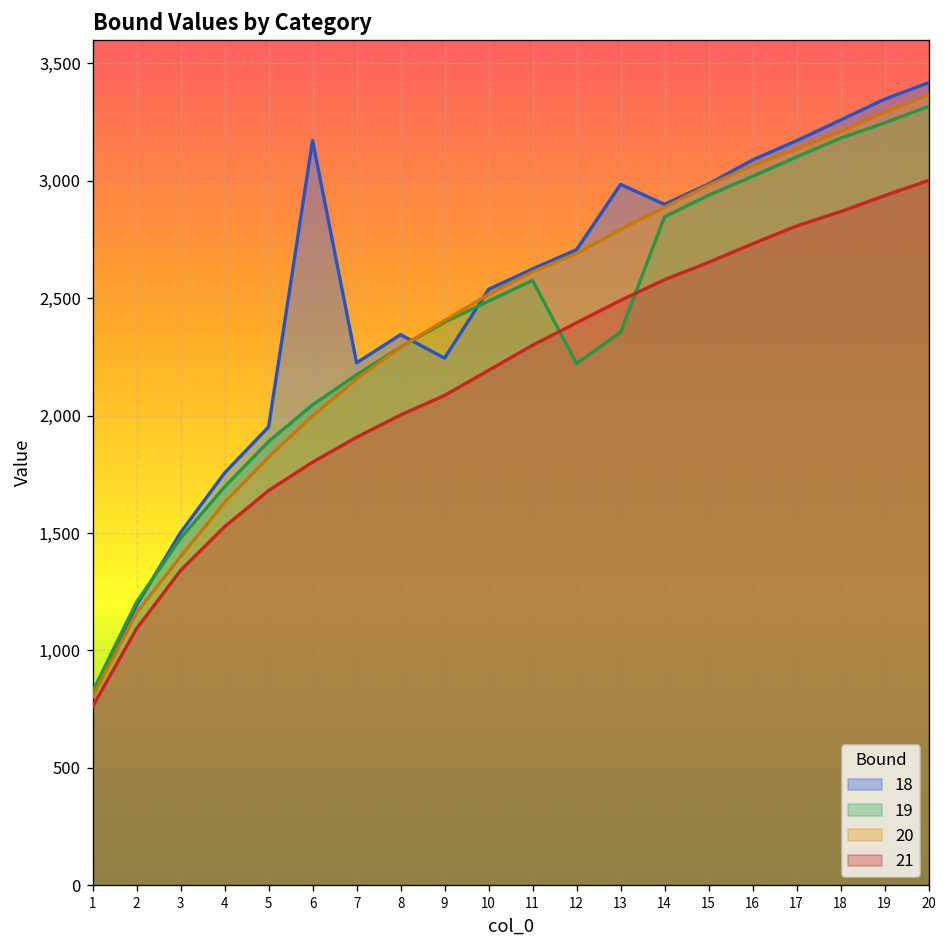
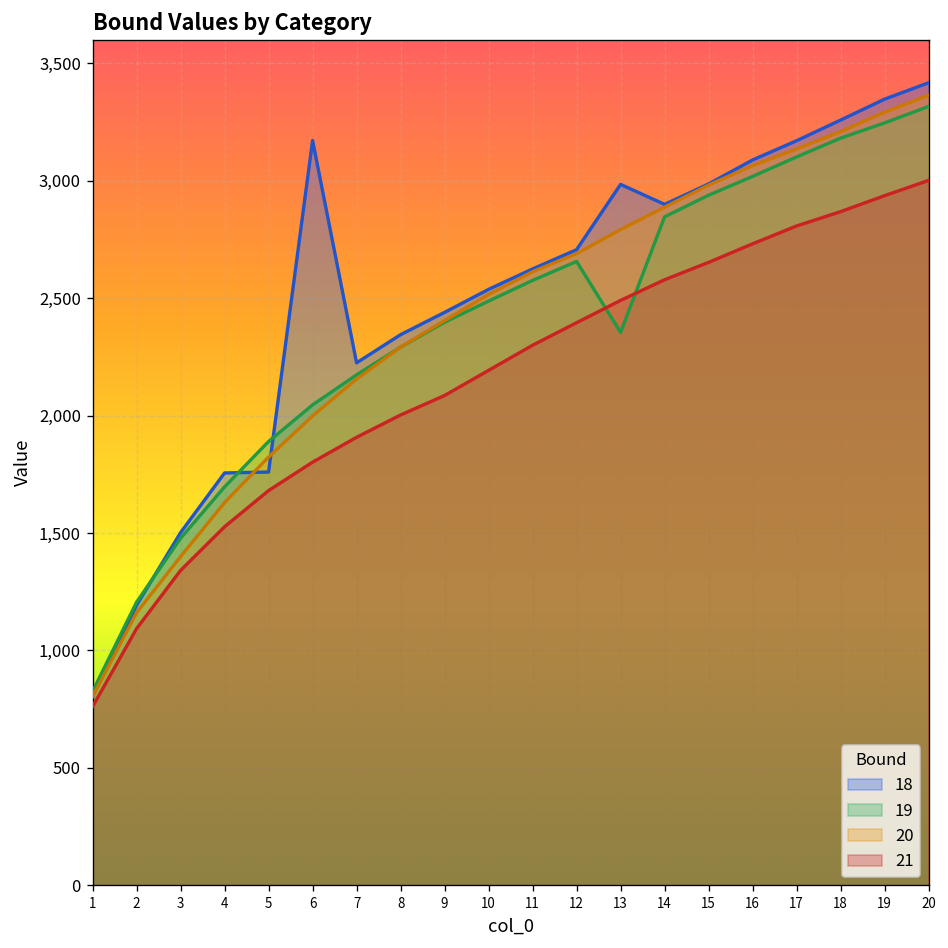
18, 5: 1,950 -> 1,760
18, 9: 2,250 -> 2,440
19, 12: 2,220 -> 2,660
